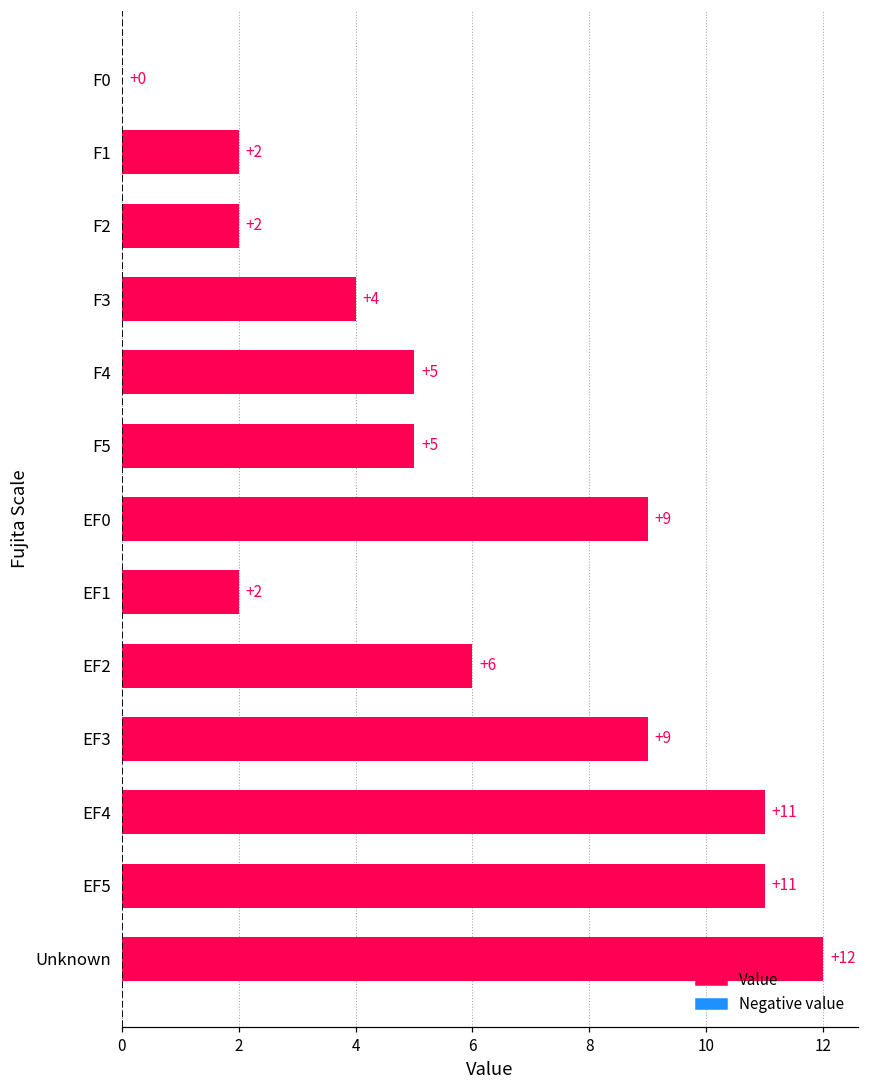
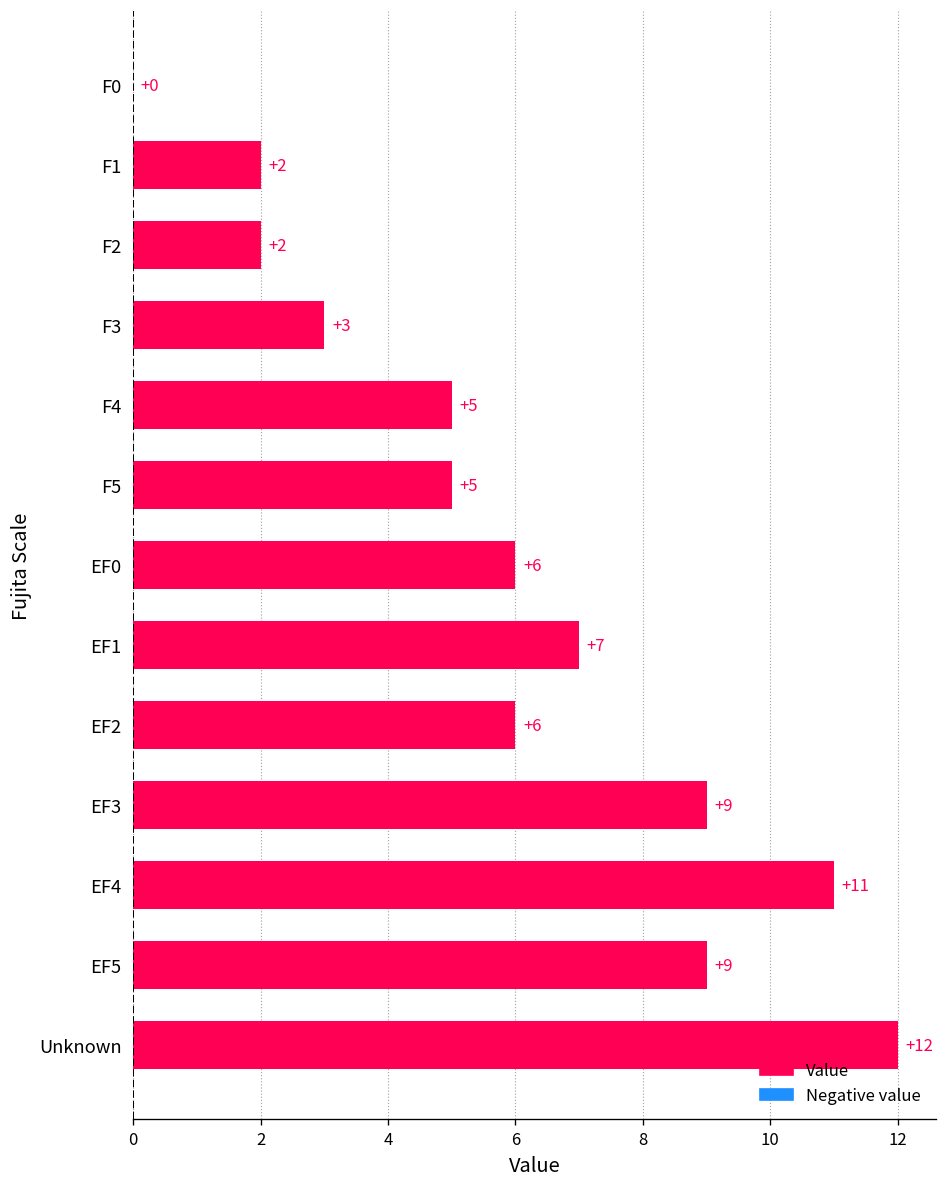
F3: +4 -> +3
EF0: +9 -> +6
EF1: +2 -> +7
EF5: +11 -> +9
